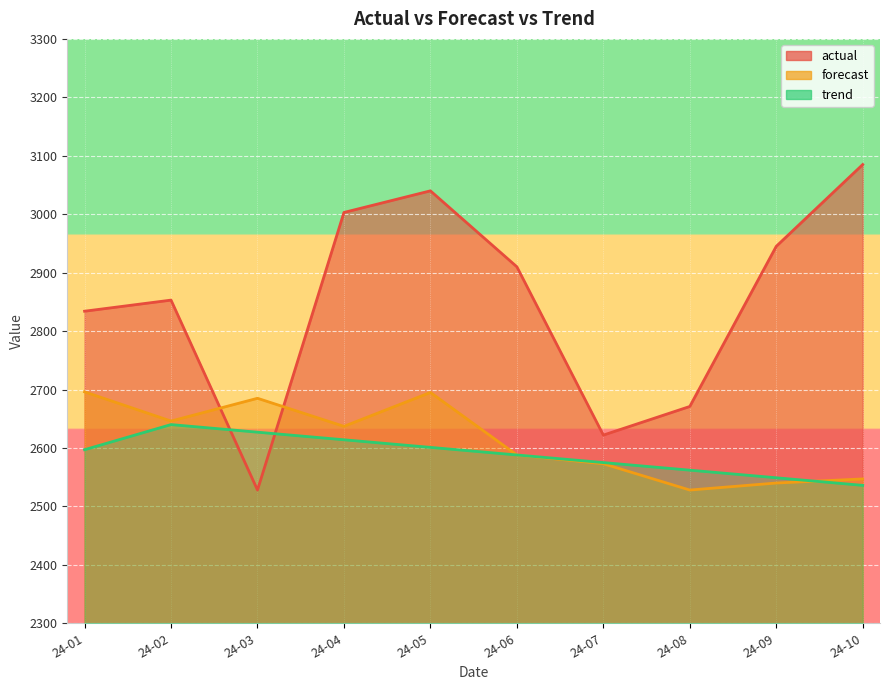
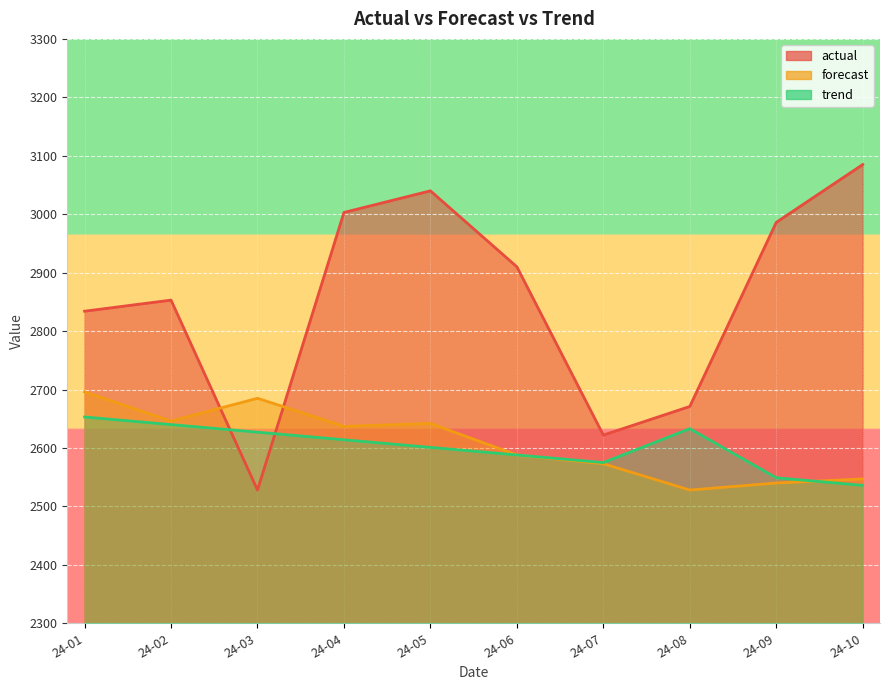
trend, 24-01: 2600 -> 2650
forecast, 24-05: 2700 -> 2640
trend, 24-08: 2560 -> 2630
actual, 24-09: 2950 -> 2990
